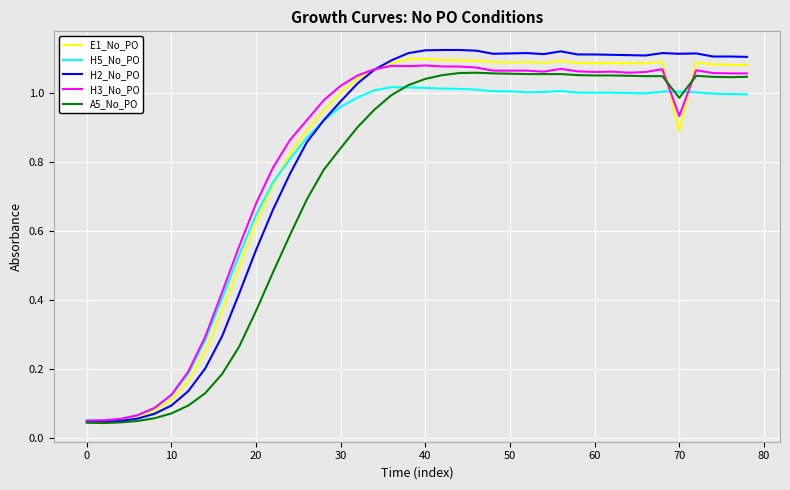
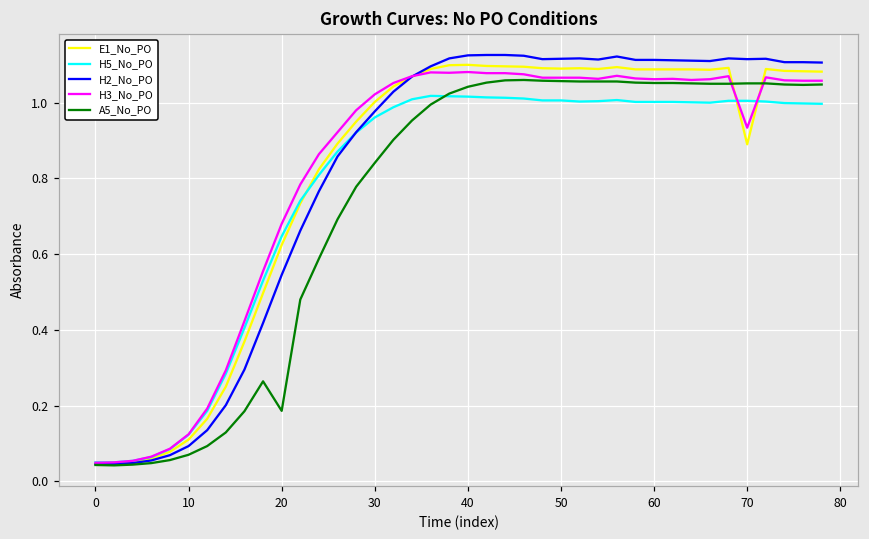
A5_No_PO, 20: 0.37 -> 0.19
A5_No_PO, 70: 0.99 -> 1.05
